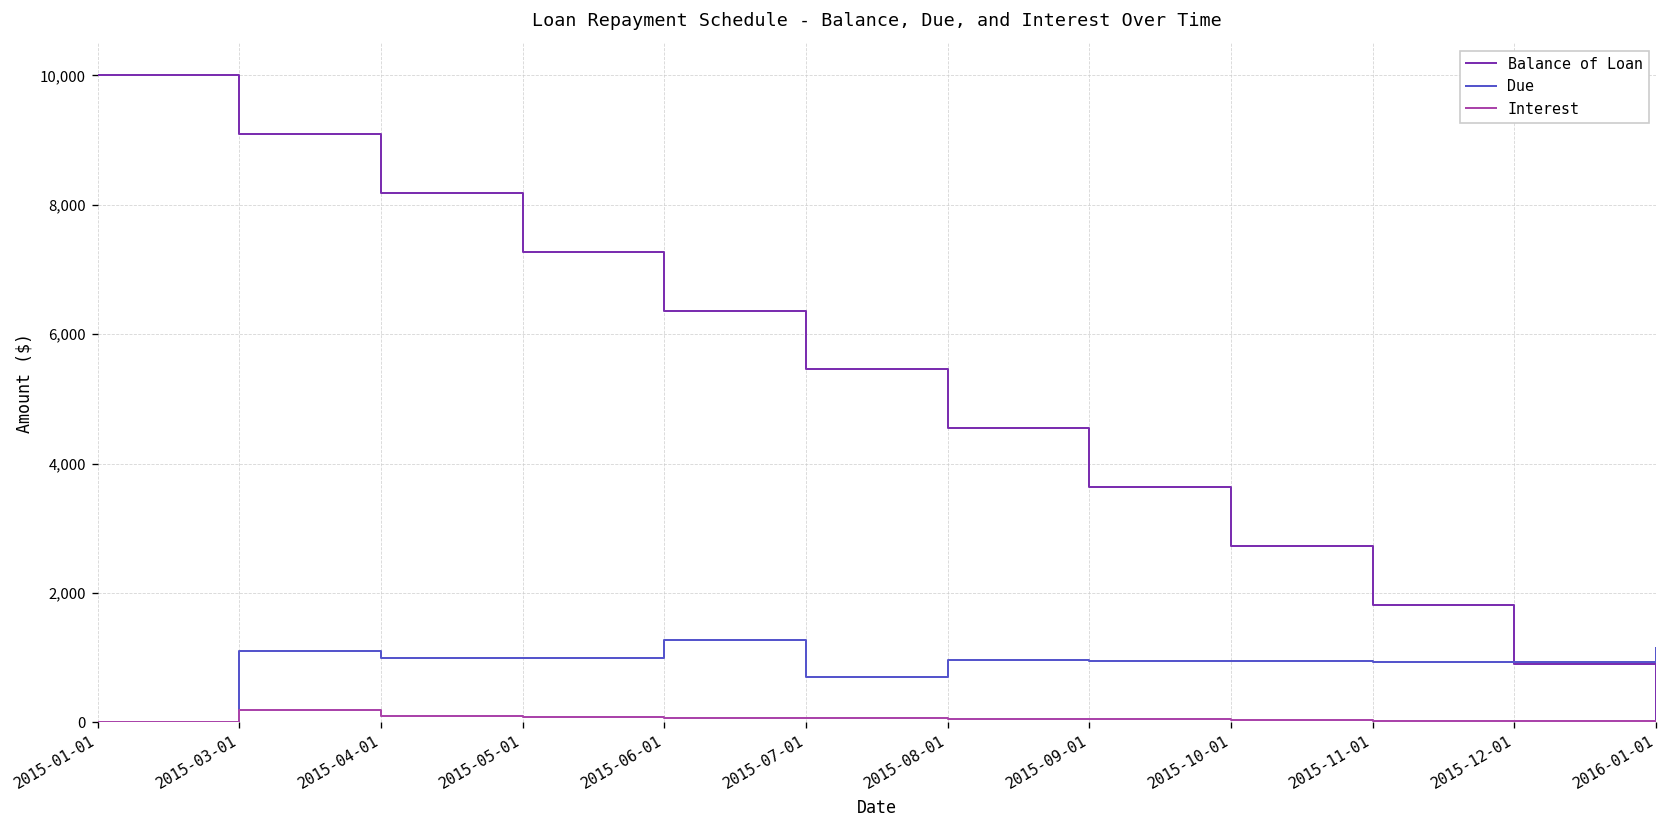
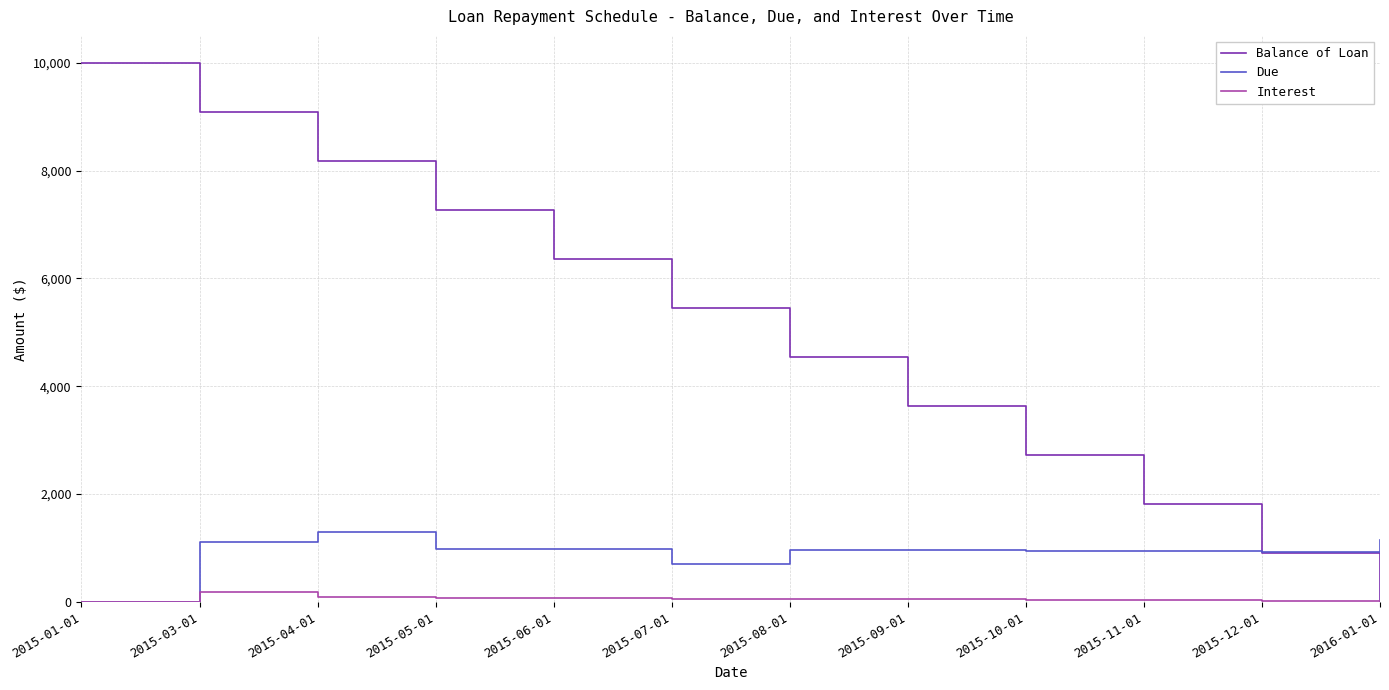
Due, 2015-04-01: 1,000 -> 1,300
Due, 2015-06-01: 1,300 -> 1,000
